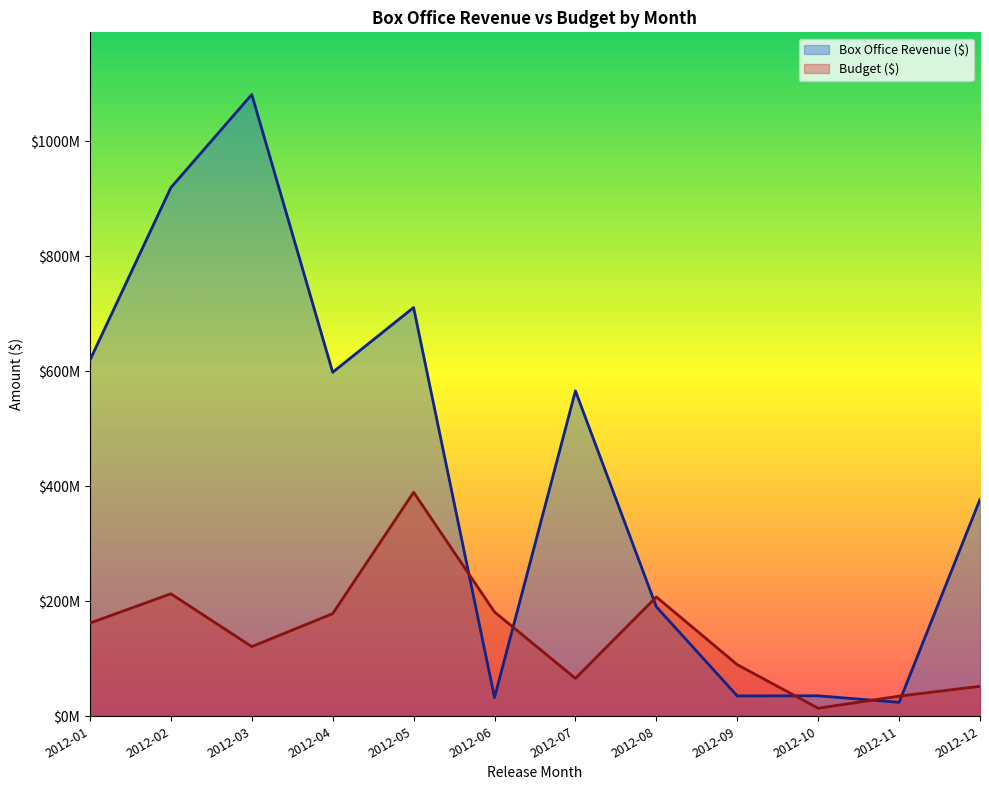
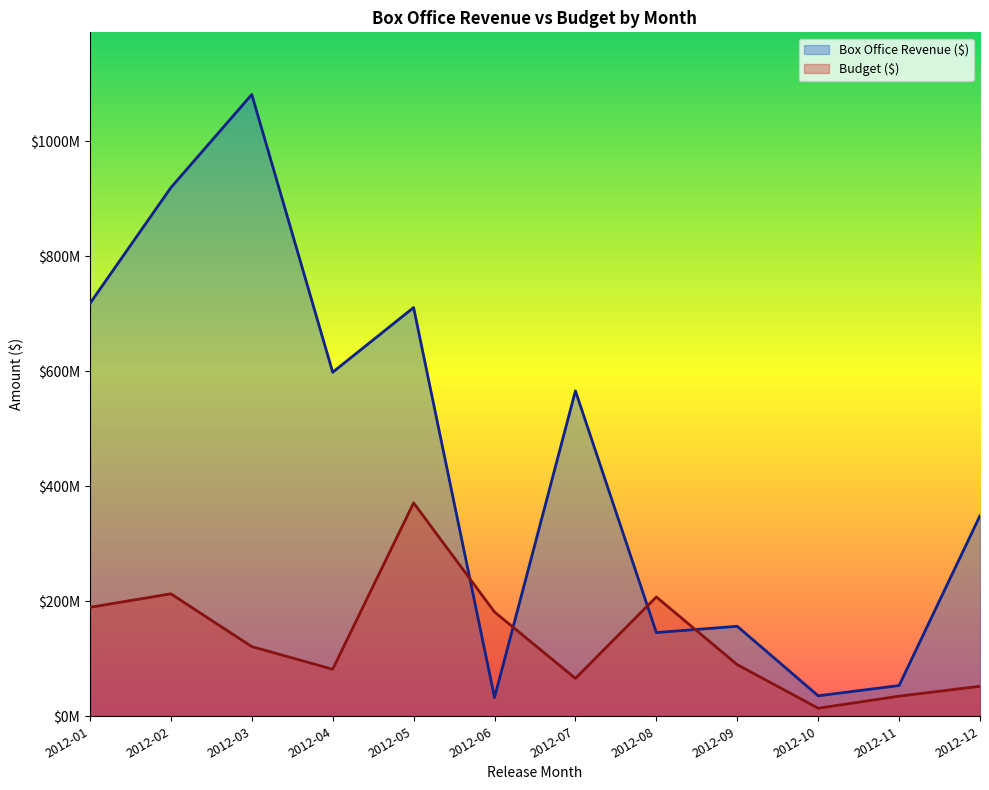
Box Office Revenue ($), 2012-01: $620000000 -> $720000000
Budget ($), 2012-01: $160000000 -> $190000000
Budget ($), 2012-04: $180000000 -> $80000000
Budget ($), 2012-05: $390000000 -> $370000000
Box Office Revenue ($), 2012-08: $190000000 -> $150000000
Box Office Revenue ($), 2012-09: $40000000 -> $160000000
Box Office Revenue ($), 2012-11: $20000000 -> $50000000
Box Office Revenue ($), 2012-12: $380000000 -> $350000000
